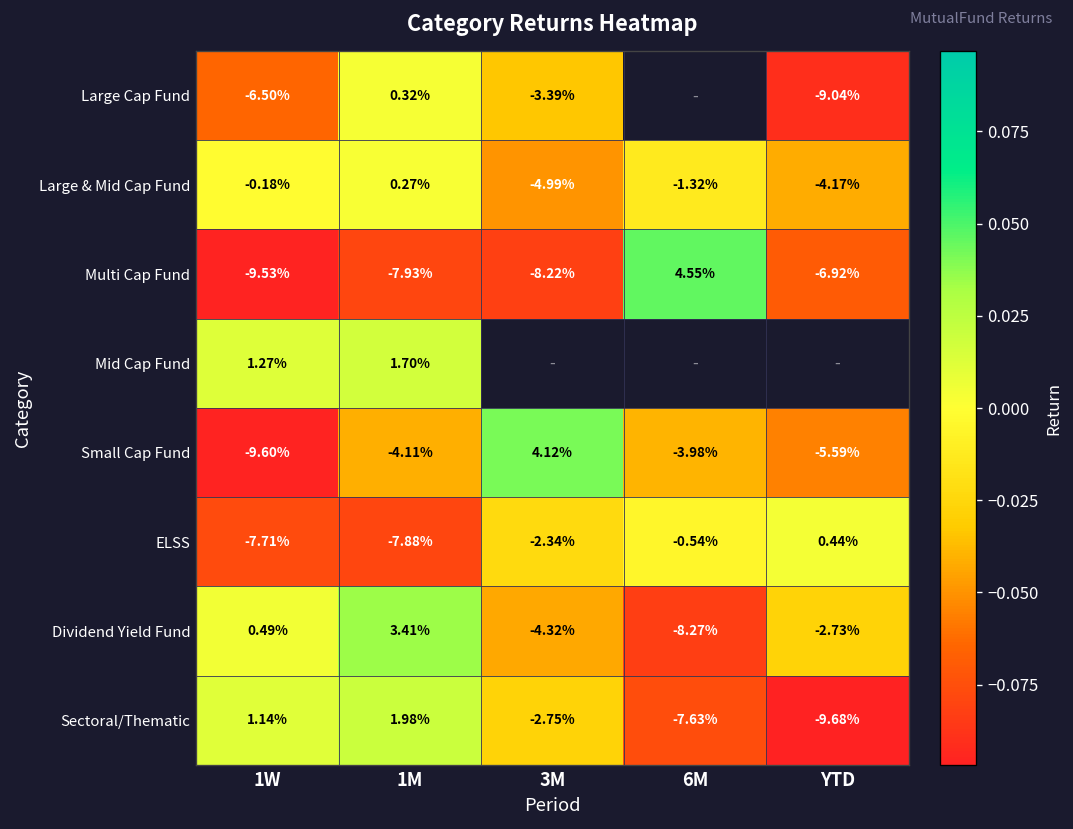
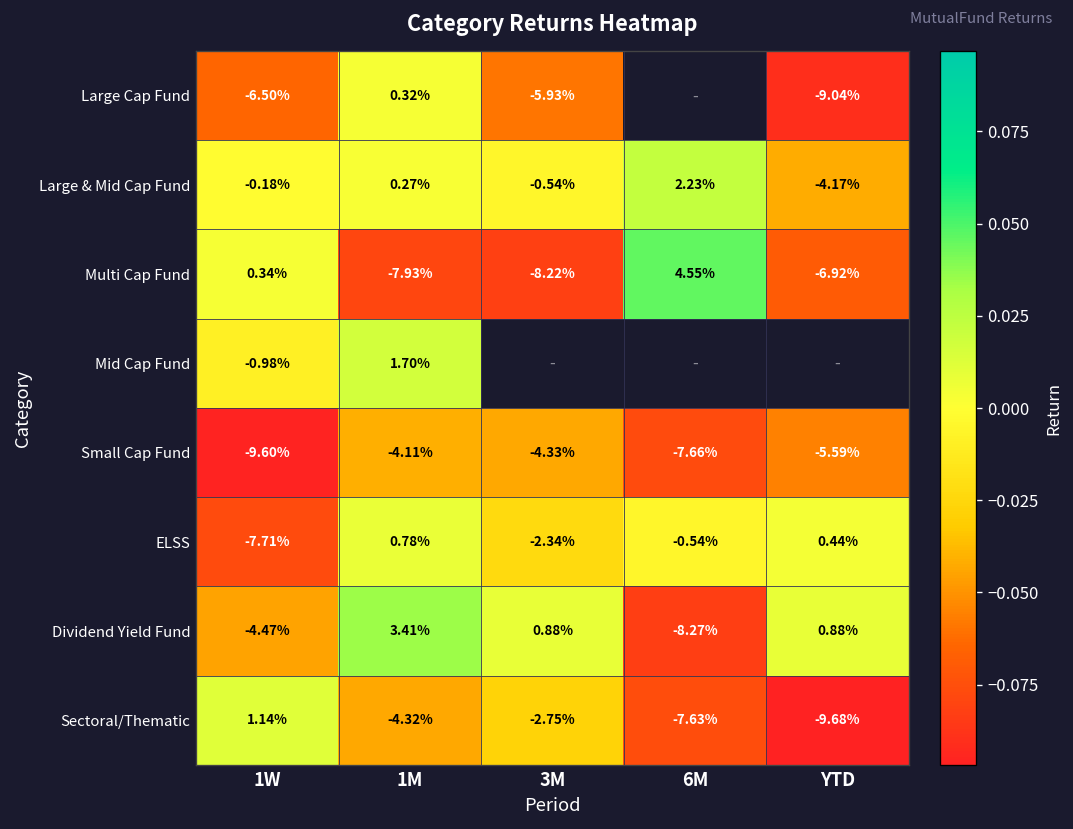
Large Cap Fund, 3M: -3.39% -> -5.93%
Large & Mid Cap Fund, 3M: -4.99% -> -0.54%
Large & Mid Cap Fund, 6M: -1.32% -> 2.23%
Multi Cap Fund, 1W: -9.53% -> 0.34%
Mid Cap Fund, 1W: 1.27% -> -0.98%
Small Cap Fund, 3M: 4.12% -> -4.33%
Small Cap Fund, 6M: -3.98% -> -7.66%
ELSS, 1M: -7.88% -> 0.78%
Dividend Yield Fund, 1W: 0.49% -> -4.47%
Dividend Yield Fund, 3M: -4.32% -> 0.88%
Dividend Yield Fund, YTD: -2.73% -> 0.88%
Sectoral/Thematic, 1M: 1.98% -> -4.32%
